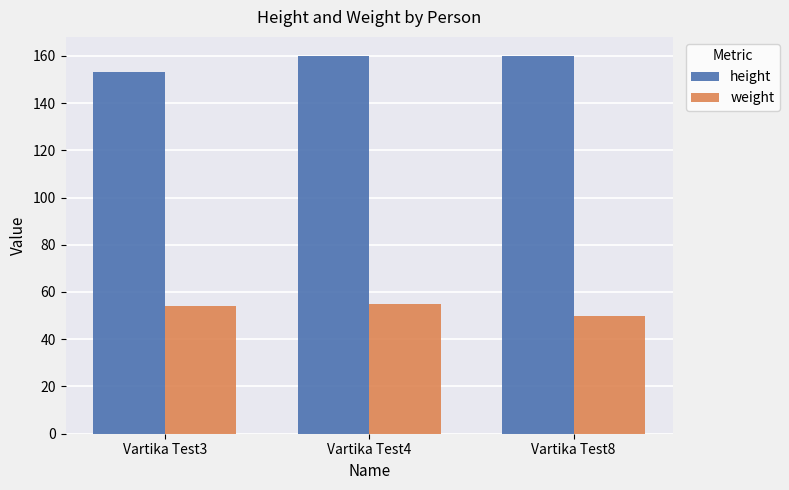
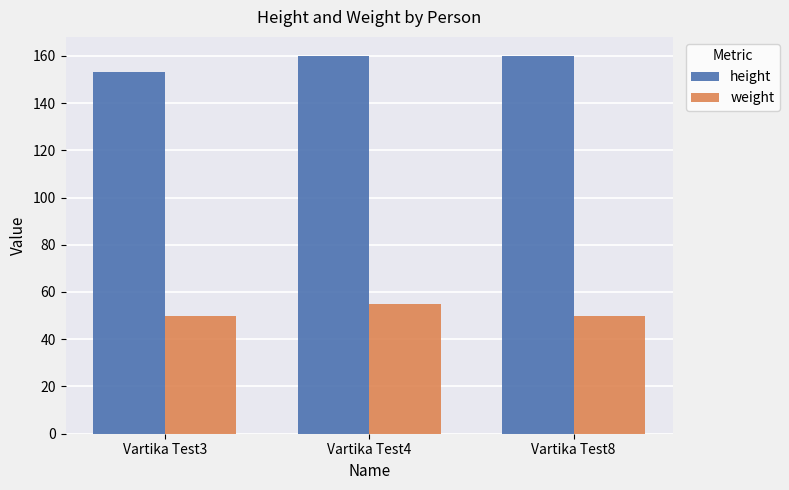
weight, Vartika Test3: 54 -> 50
